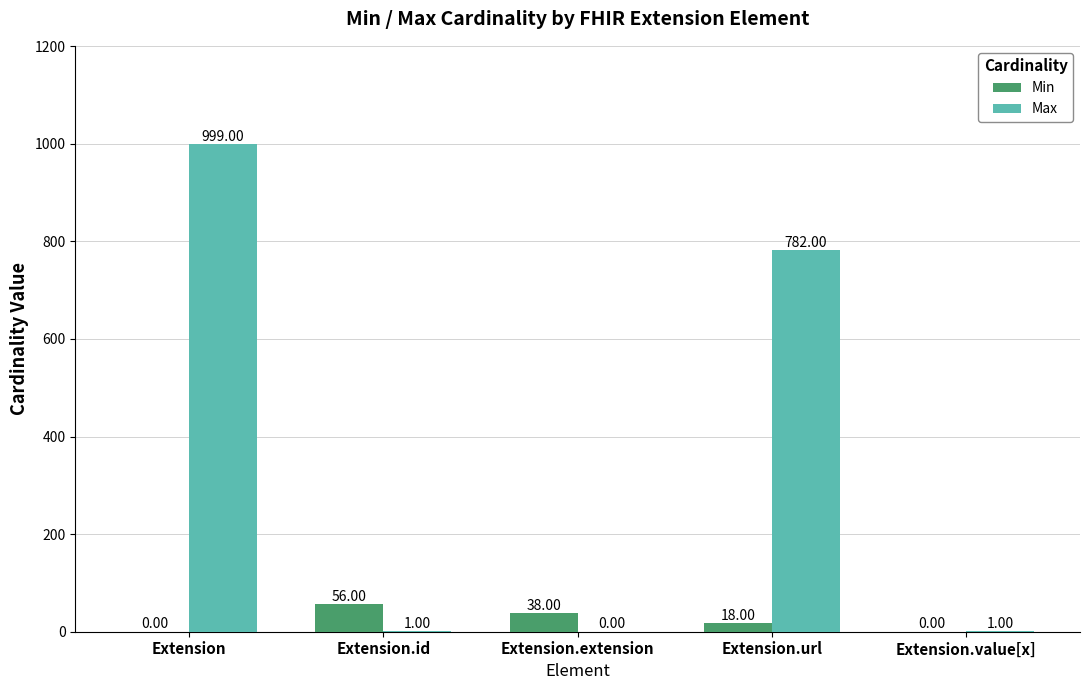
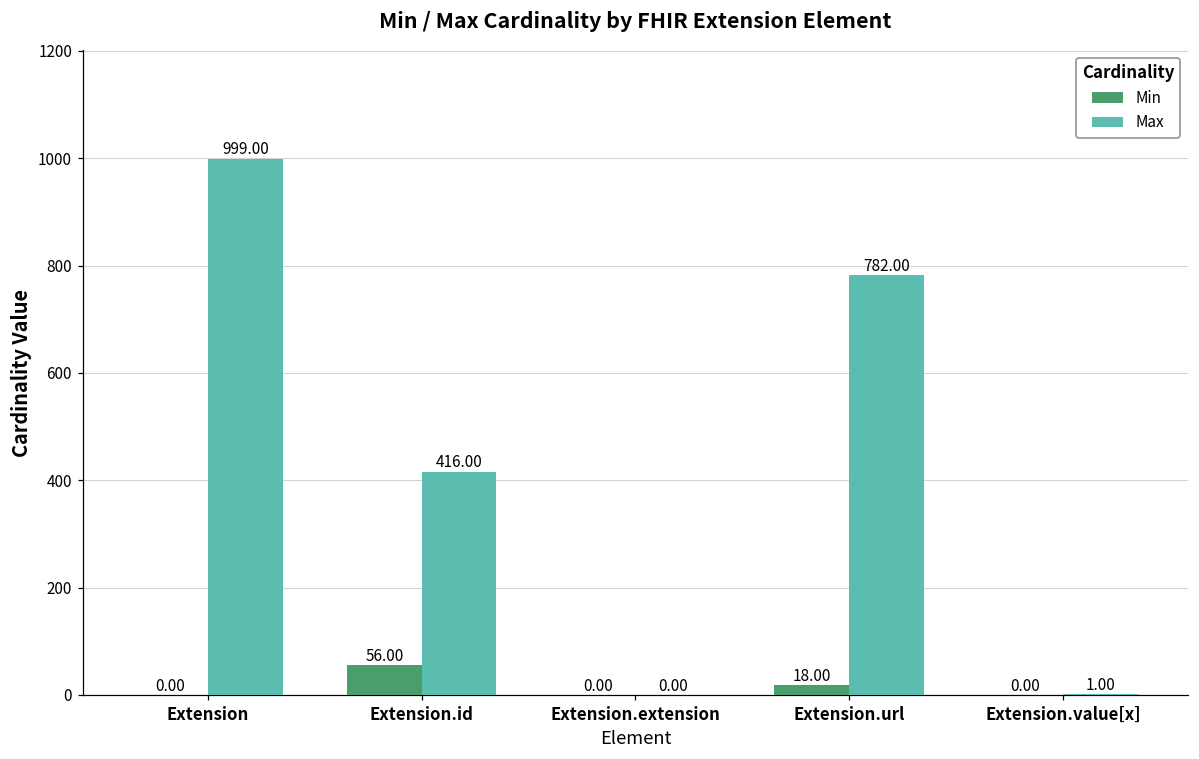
Max, Extension.id: 1.00 -> 416.00
Min, Extension.extension: 38.00 -> 0.00
